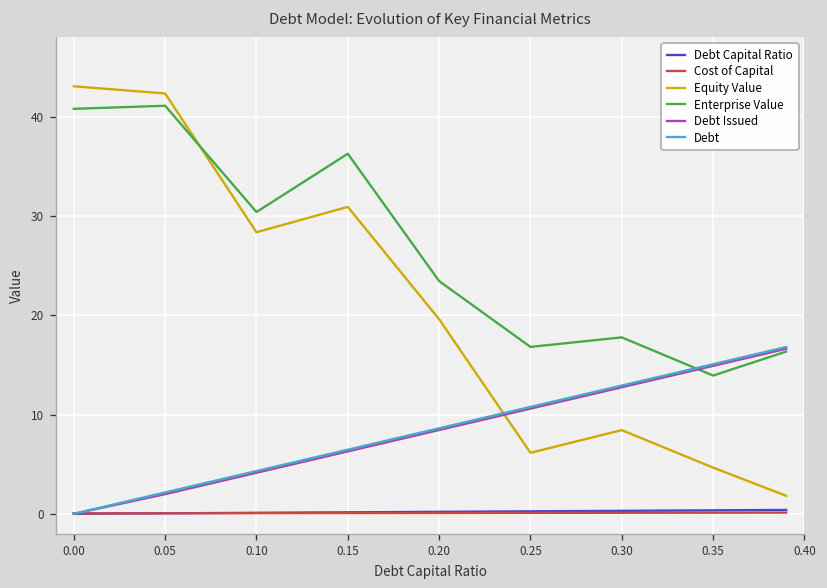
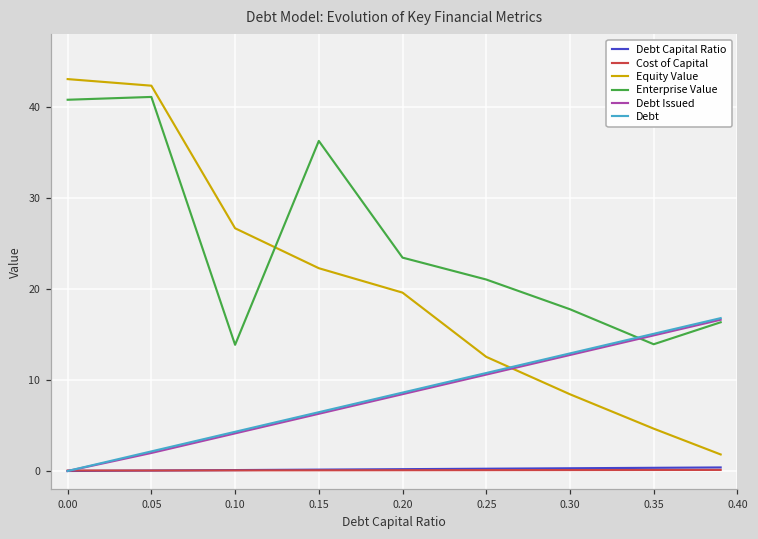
Equity Value, 0.10: 28 -> 27
Enterprise Value, 0.10: 30 -> 14
Equity Value, 0.15: 31 -> 22
Equity Value, 0.25: 6 -> 13
Enterprise Value, 0.25: 17 -> 21
